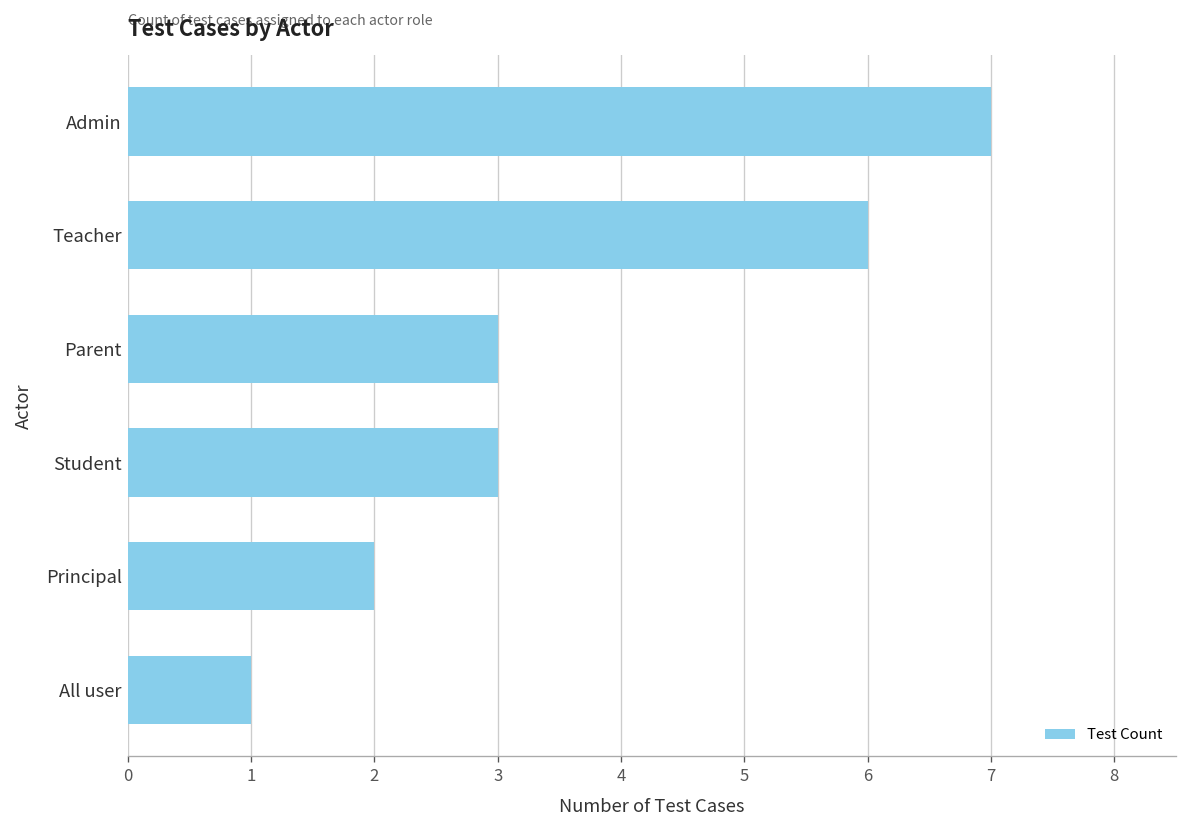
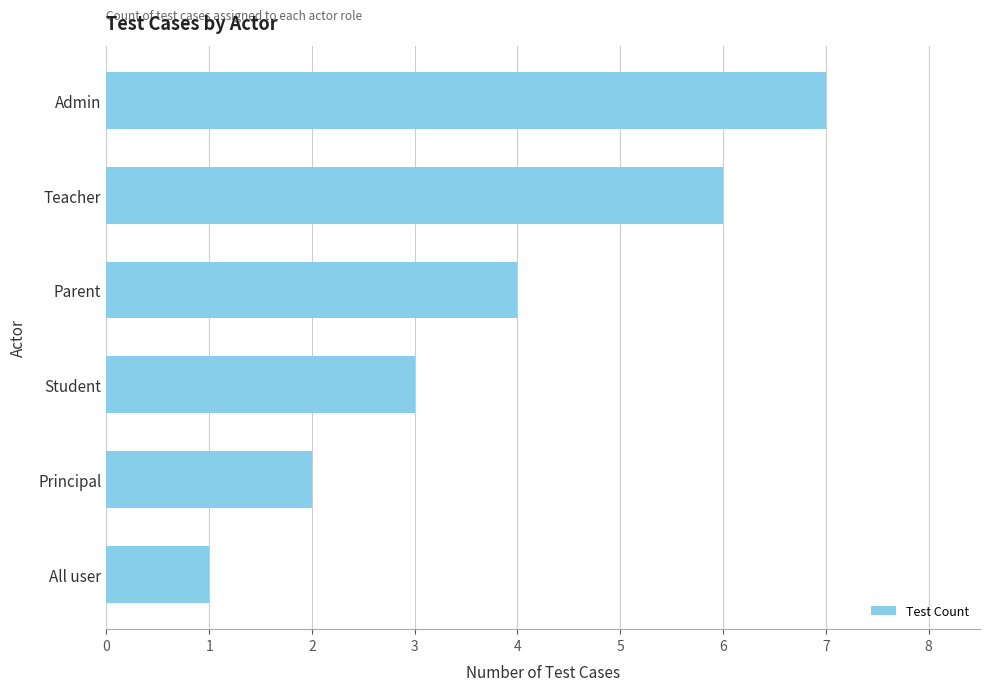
Parent: 3 -> 4
